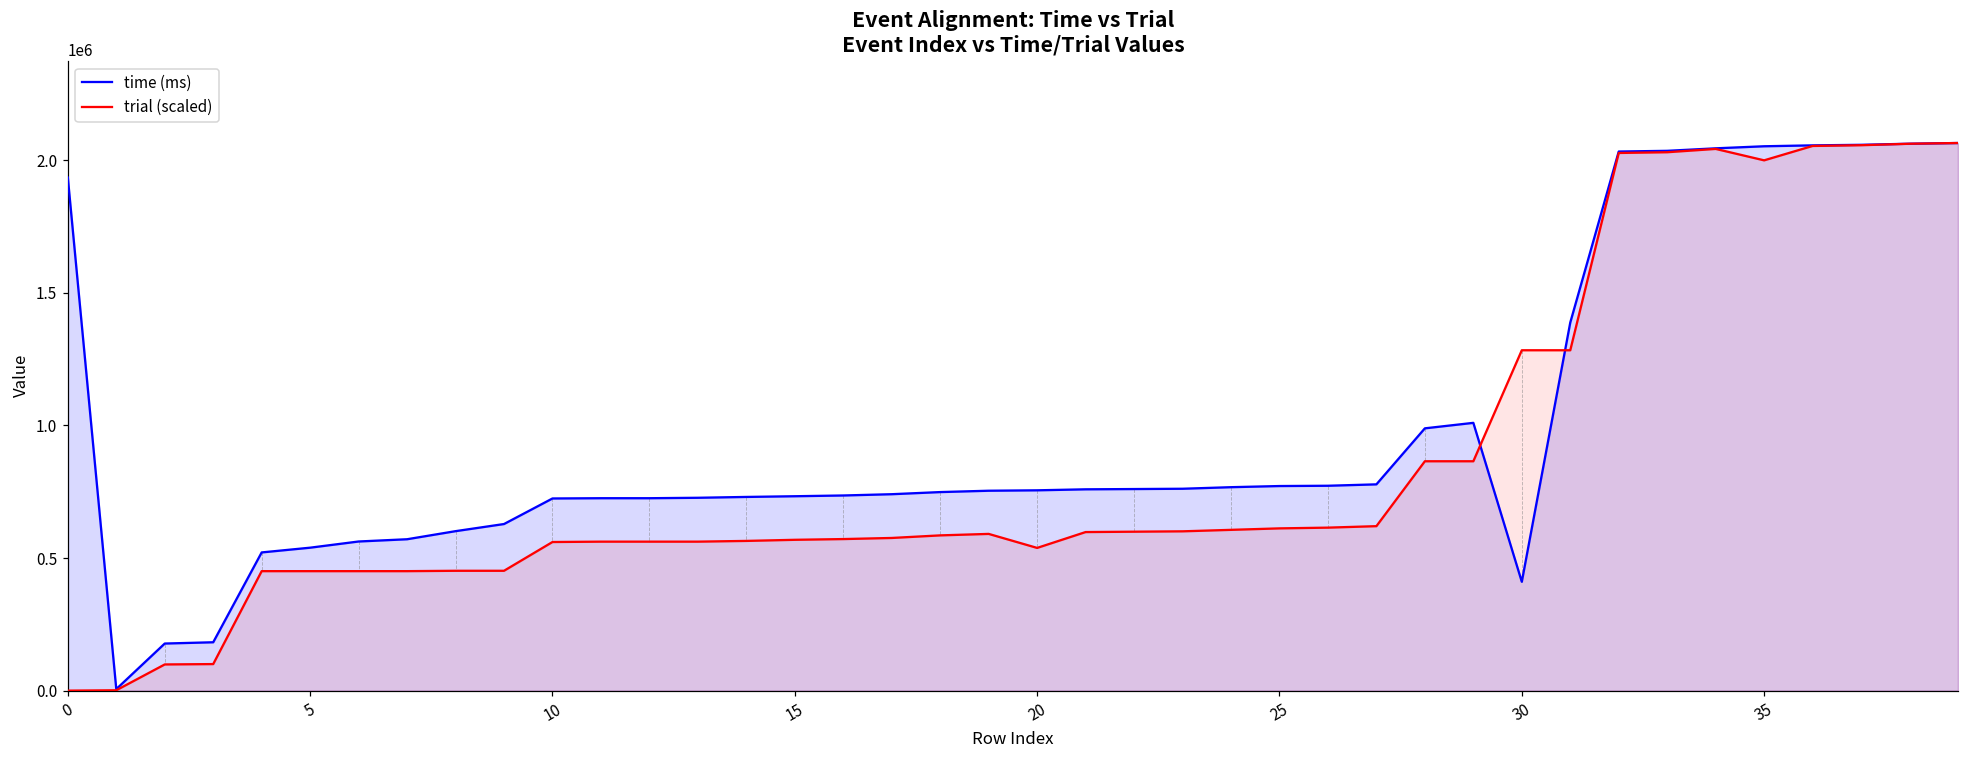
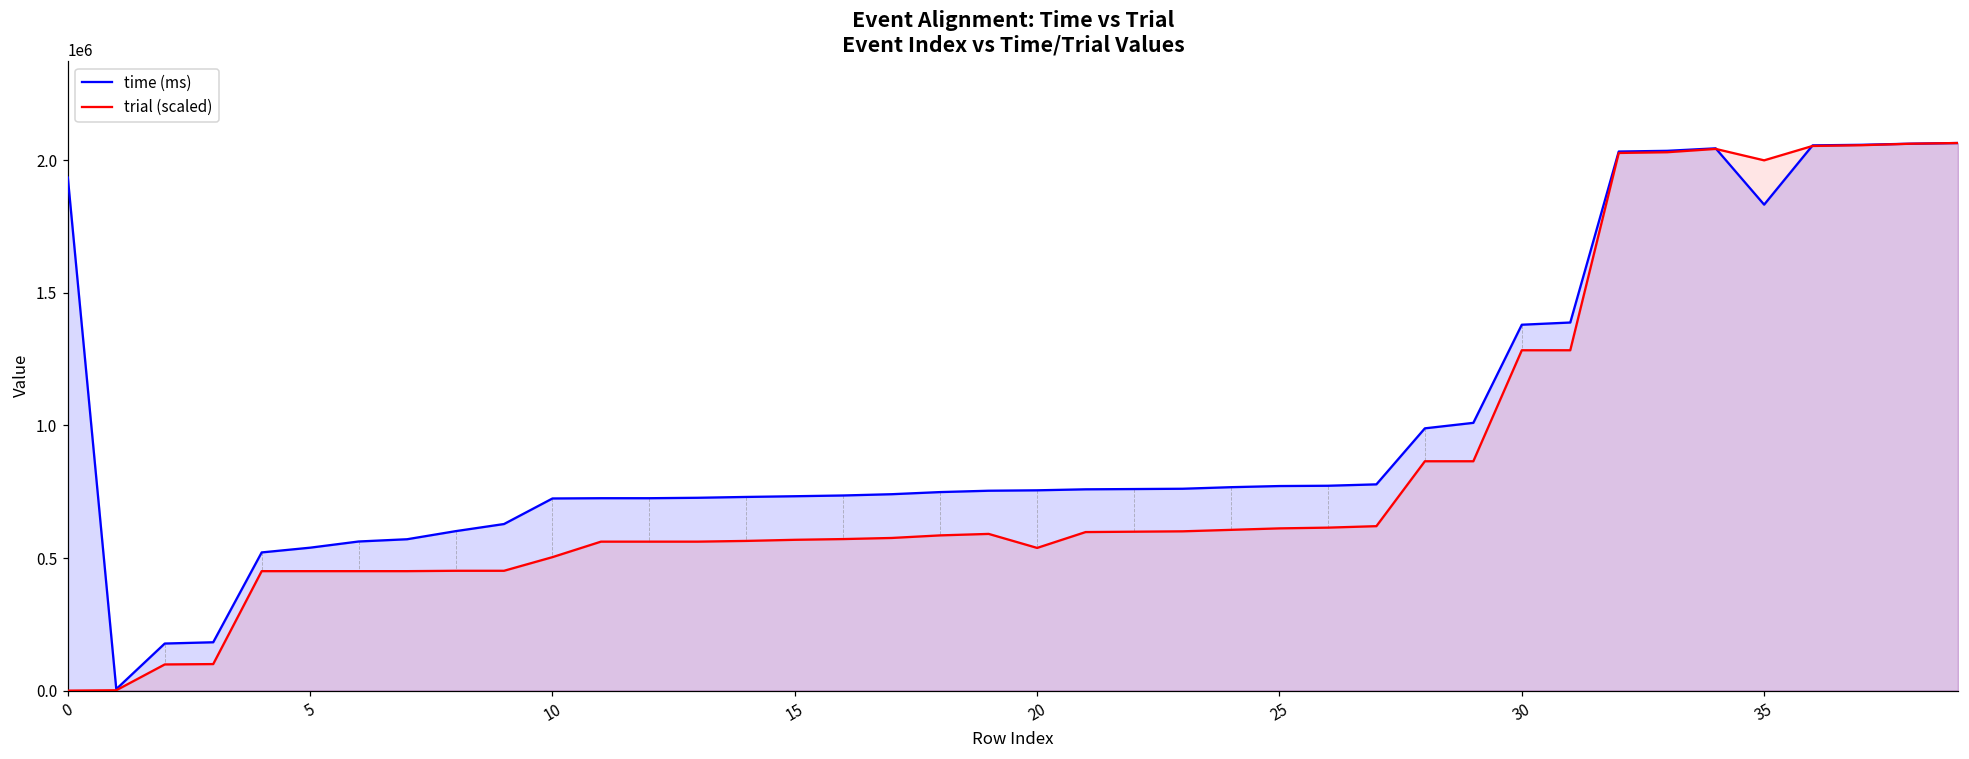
trial (scaled), 10: 560000 -> 500000
time (ms), 30: 410000 -> 1380000
time (ms), 35: 2050000 -> 1830000
